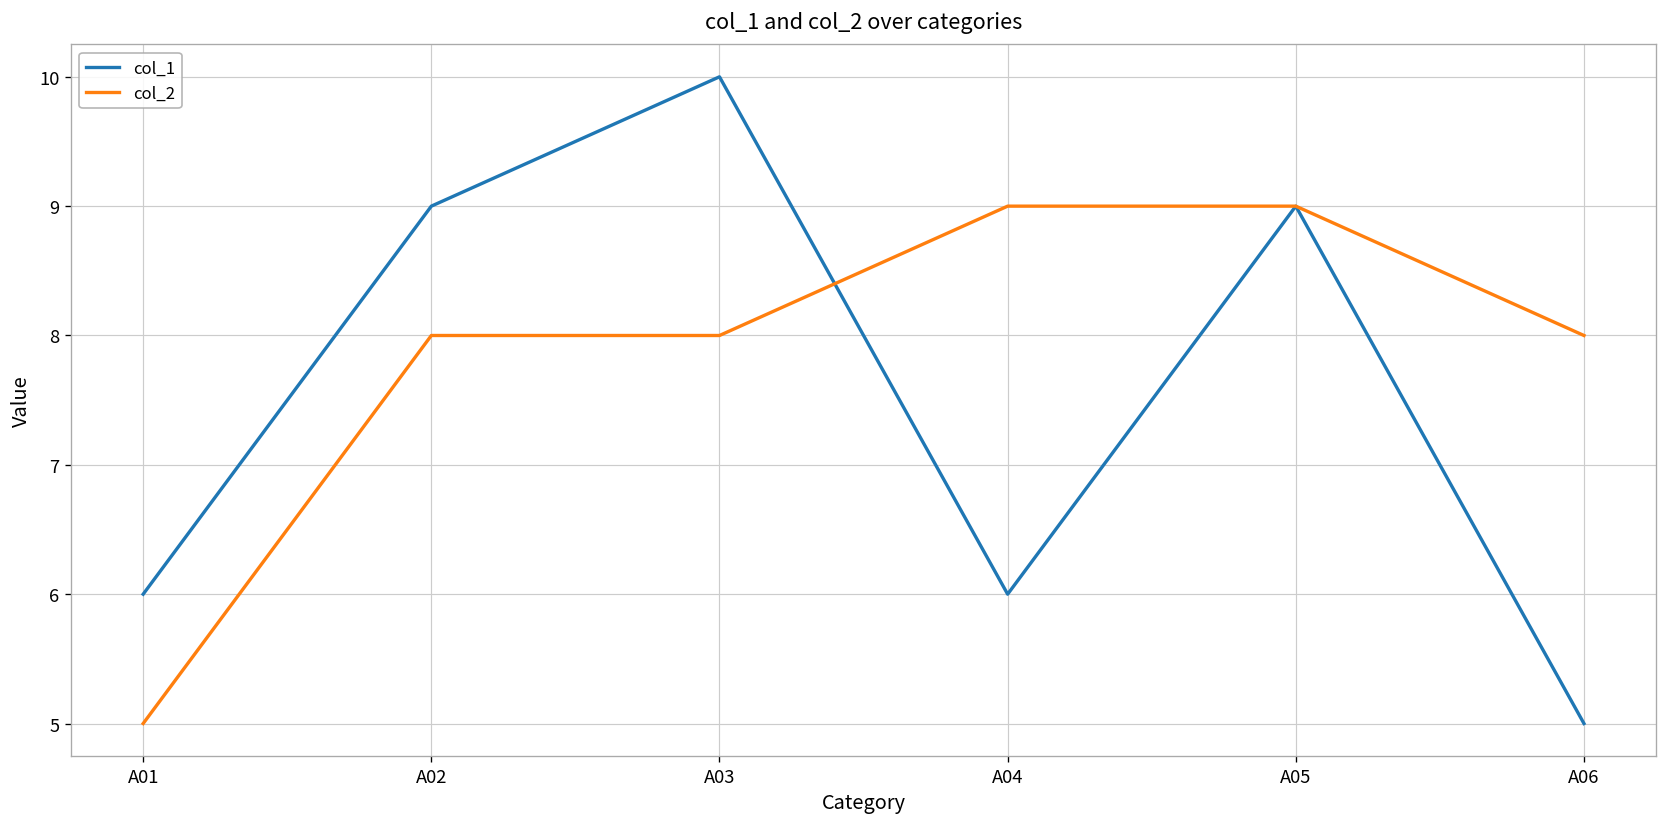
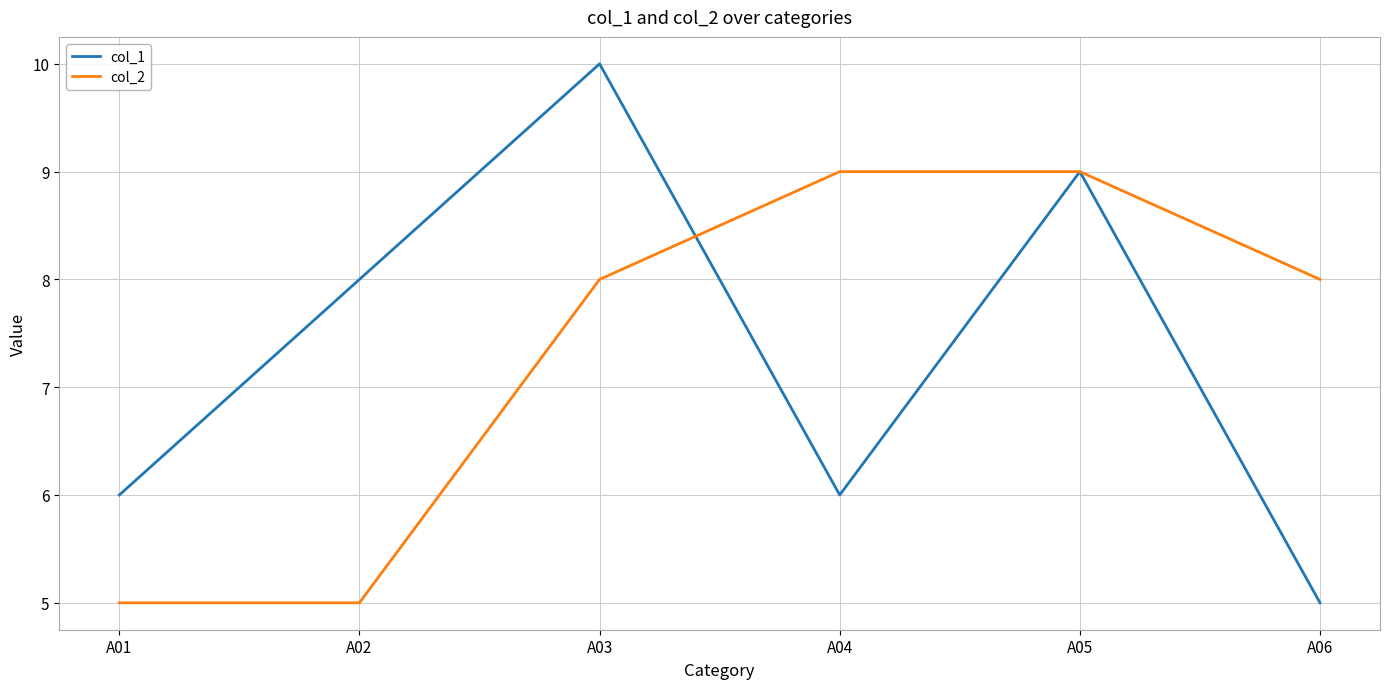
col_1, A02: 9 -> 8
col_2, A02: 8 -> 5
